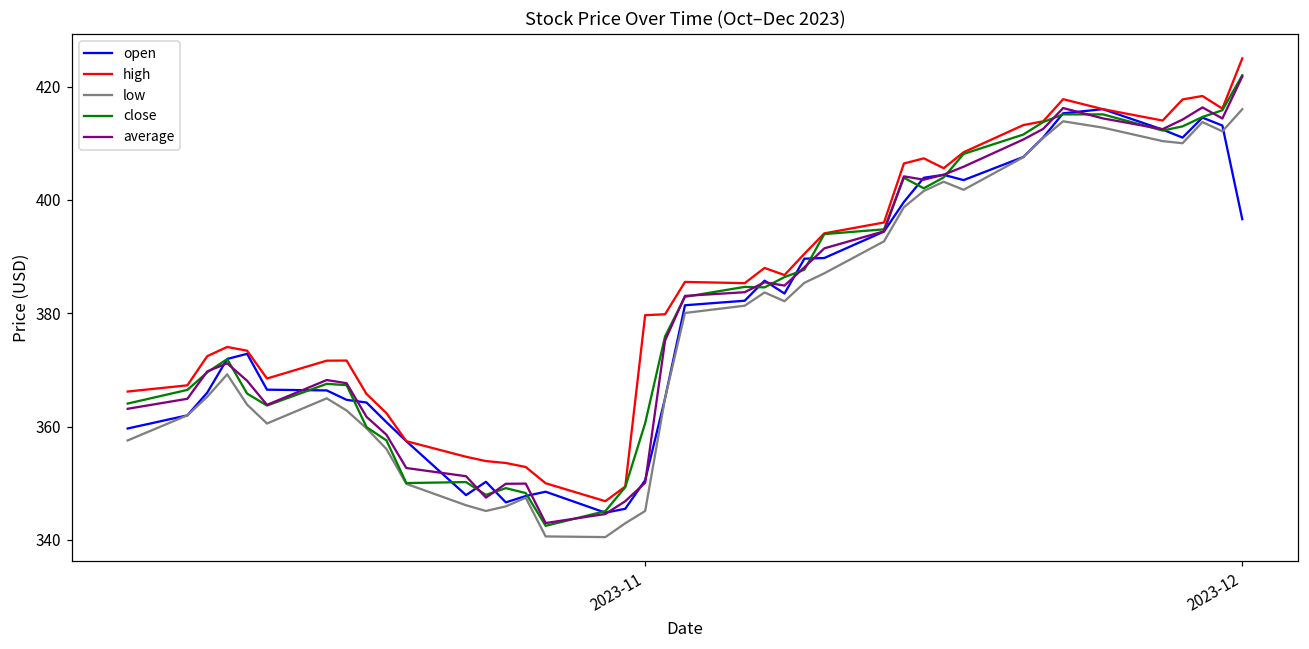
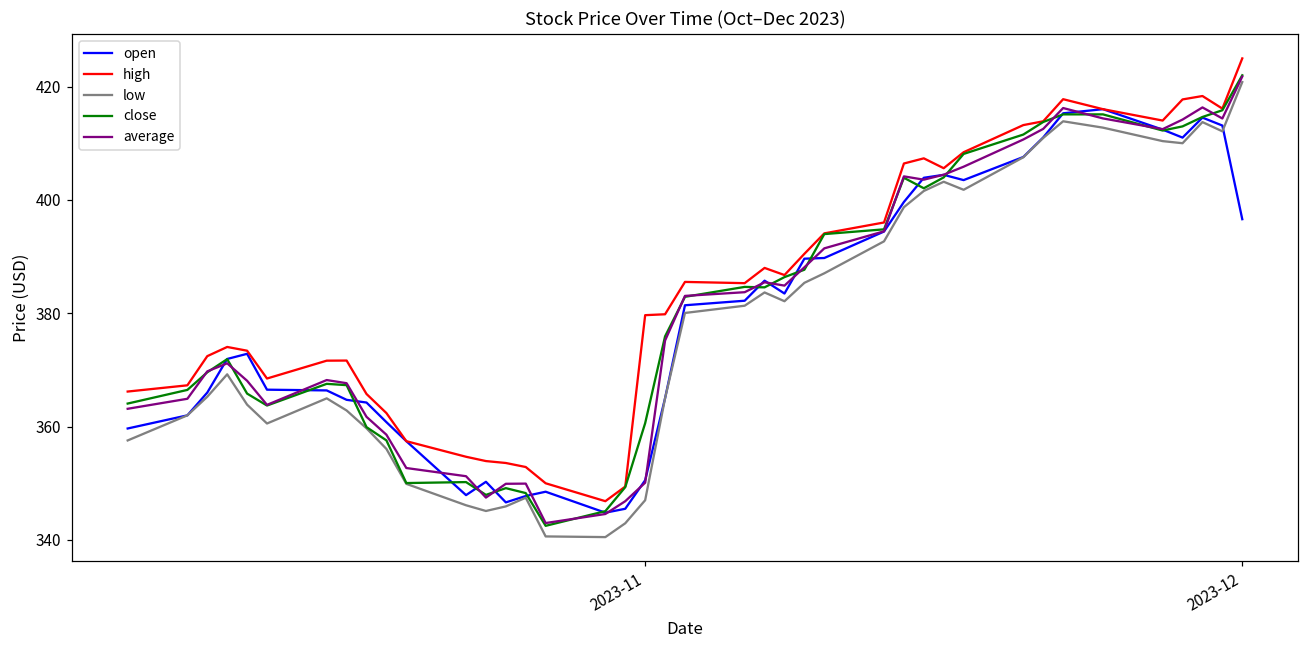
low, 2023-11: 345 -> 347
low, 2023-12: 416 -> 421
